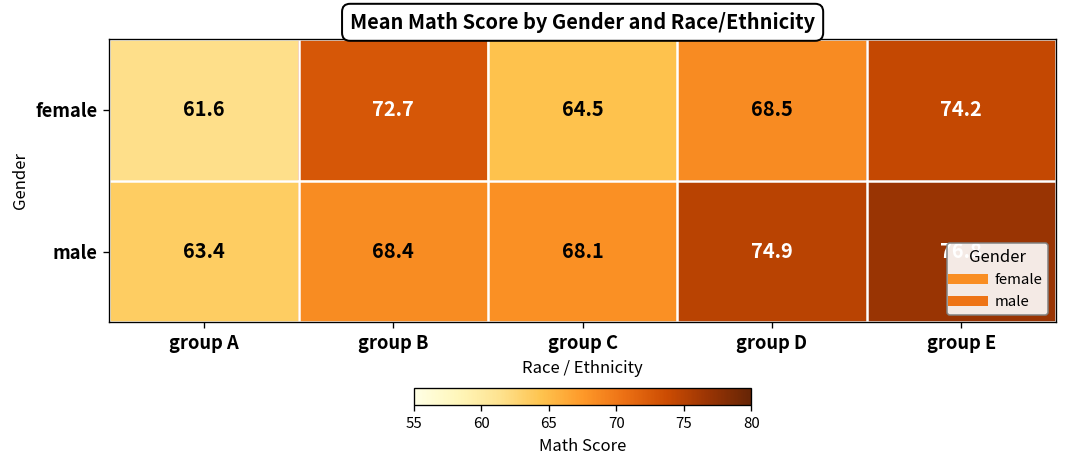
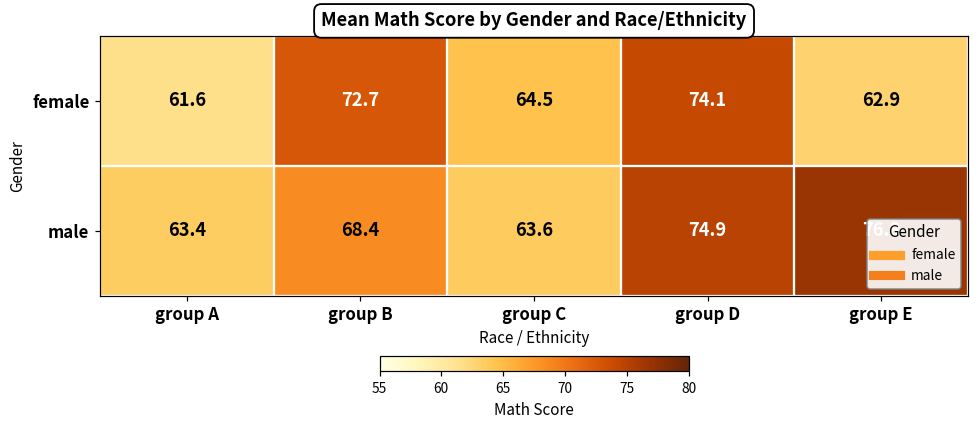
female, group D: 68.5 -> 74.1
female, group E: 74.2 -> 62.9
male, group C: 68.1 -> 63.6
